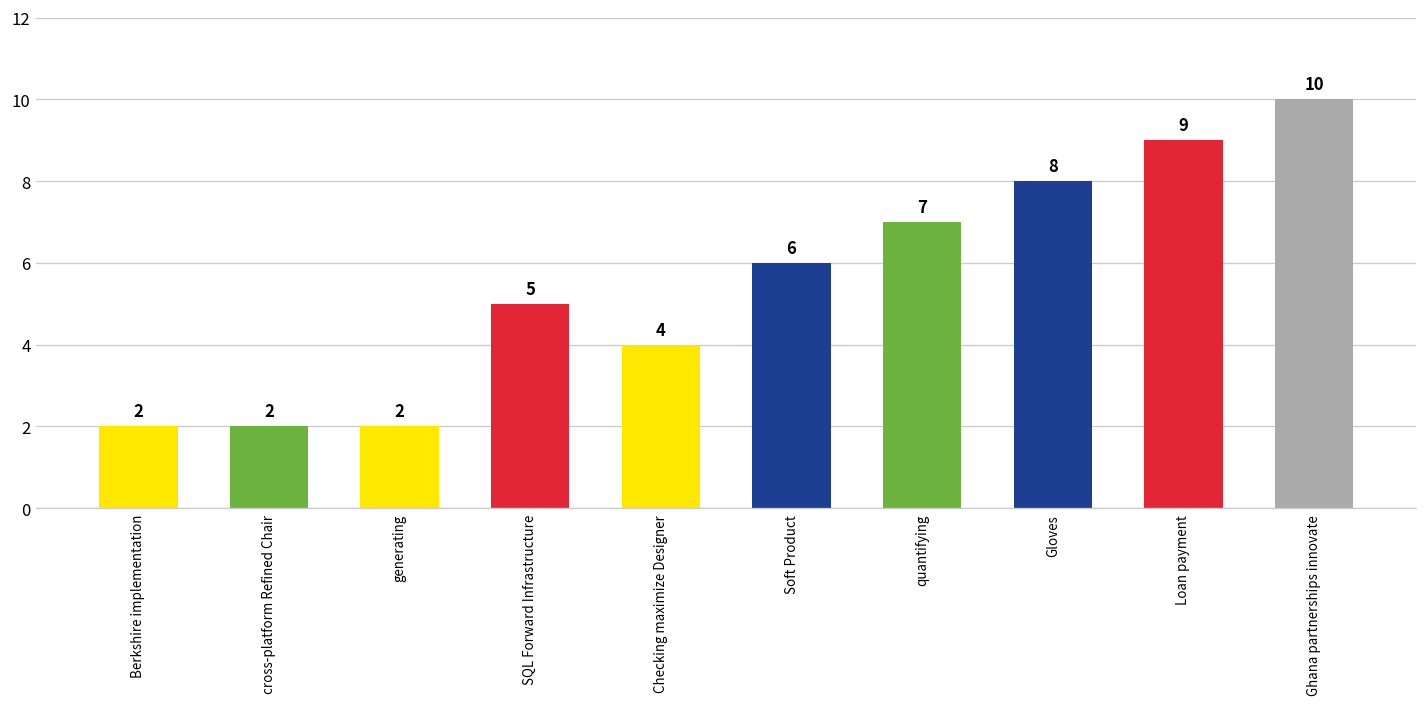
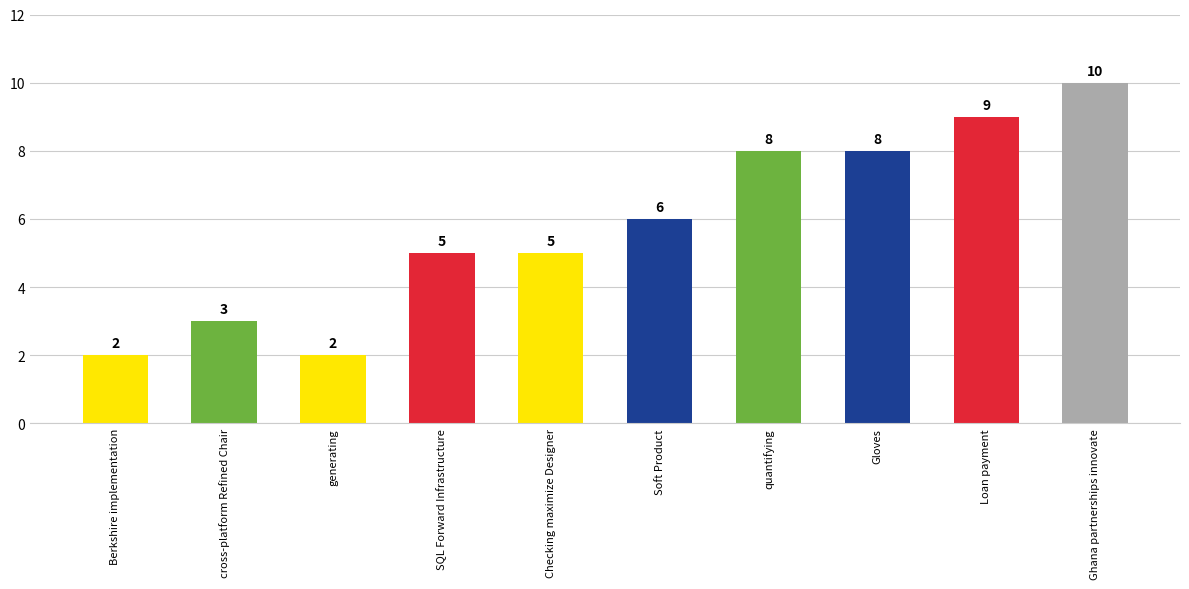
cross-platform Refined Chair: 2 -> 3
Checking maximize Designer: 4 -> 5
quantifying: 7 -> 8
